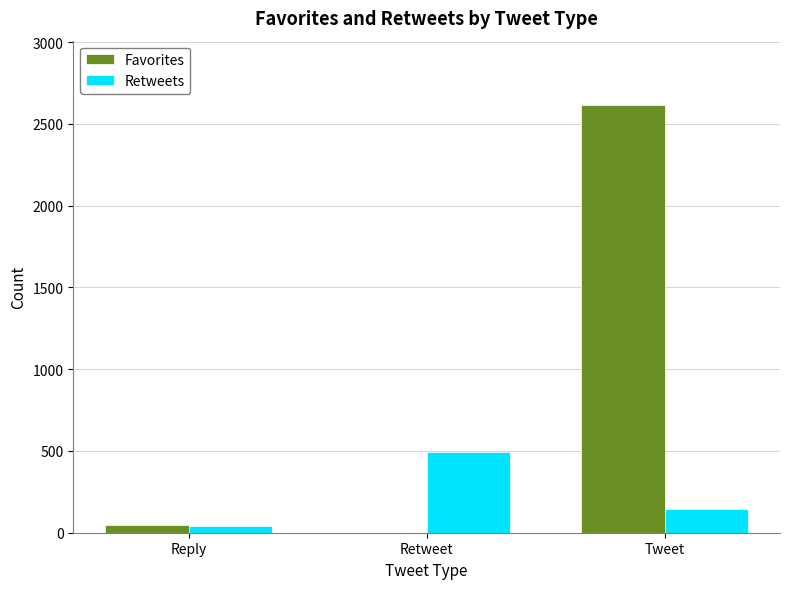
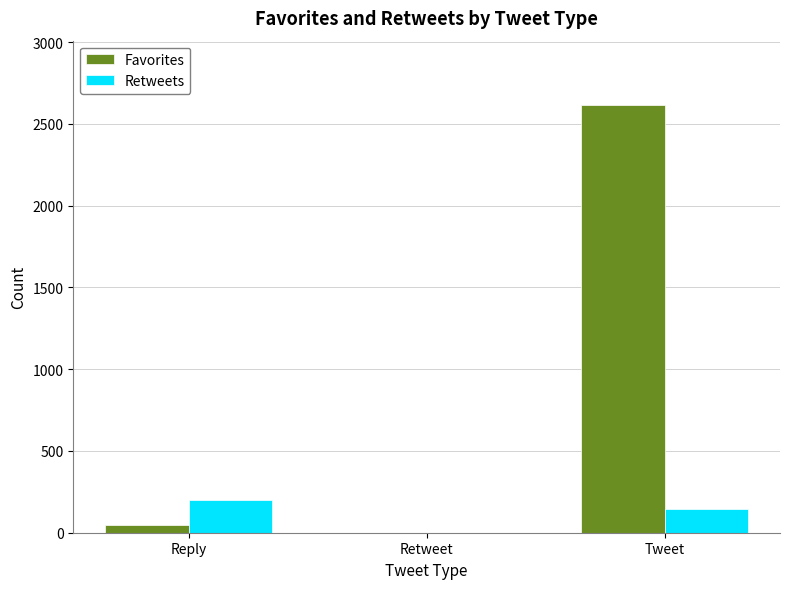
Retweets, Reply: 40 -> 200
Retweets, Retweet: 500 -> 0
